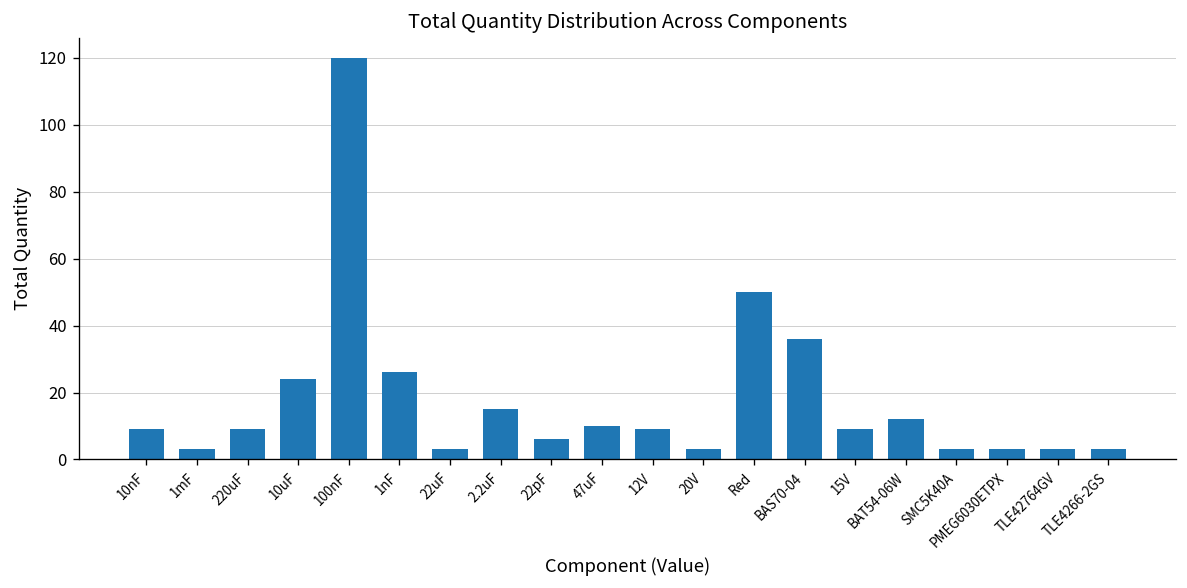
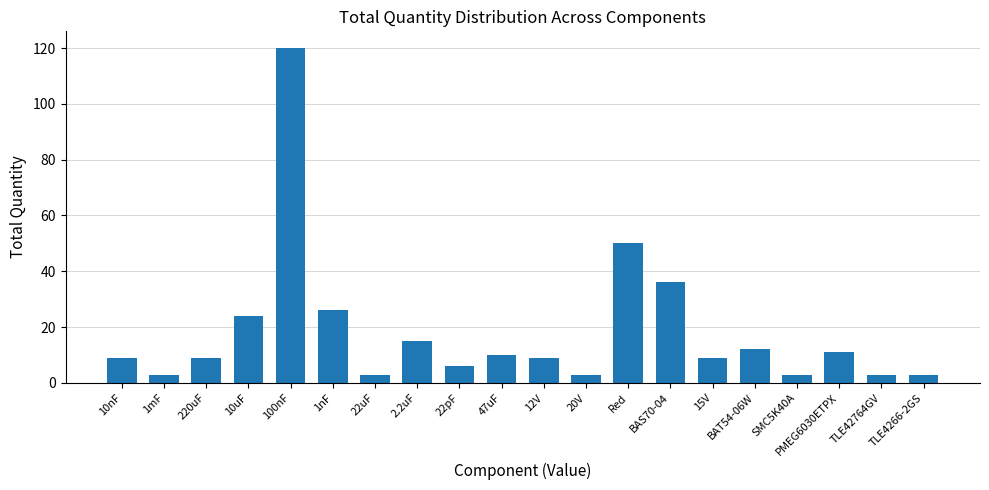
PMEG6030ETPX: 3 -> 11
